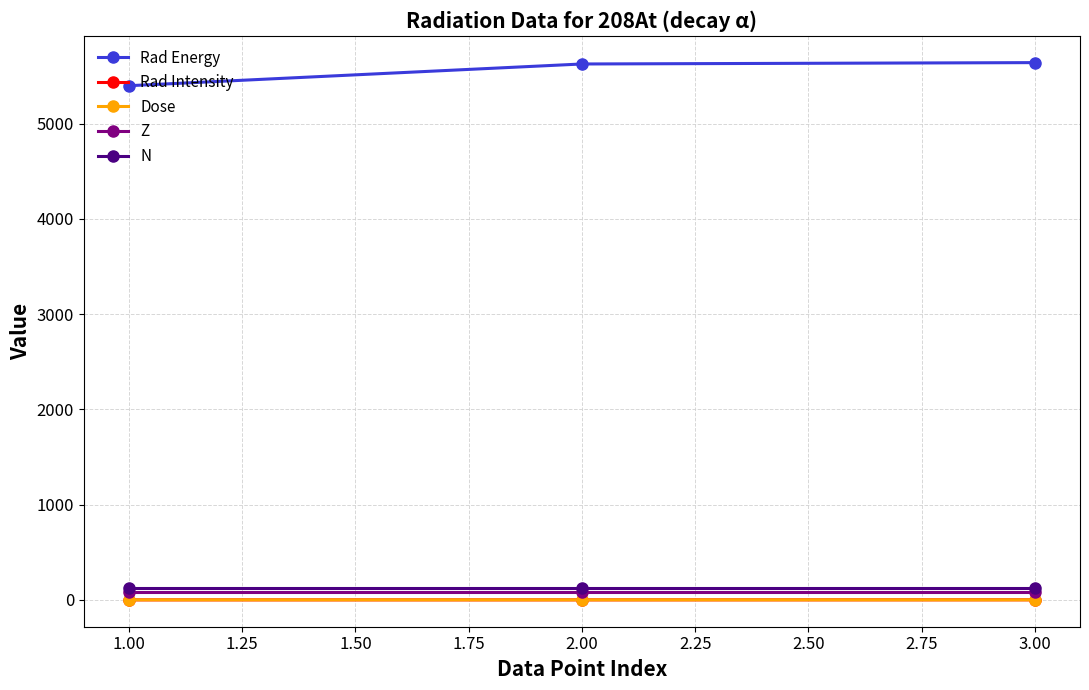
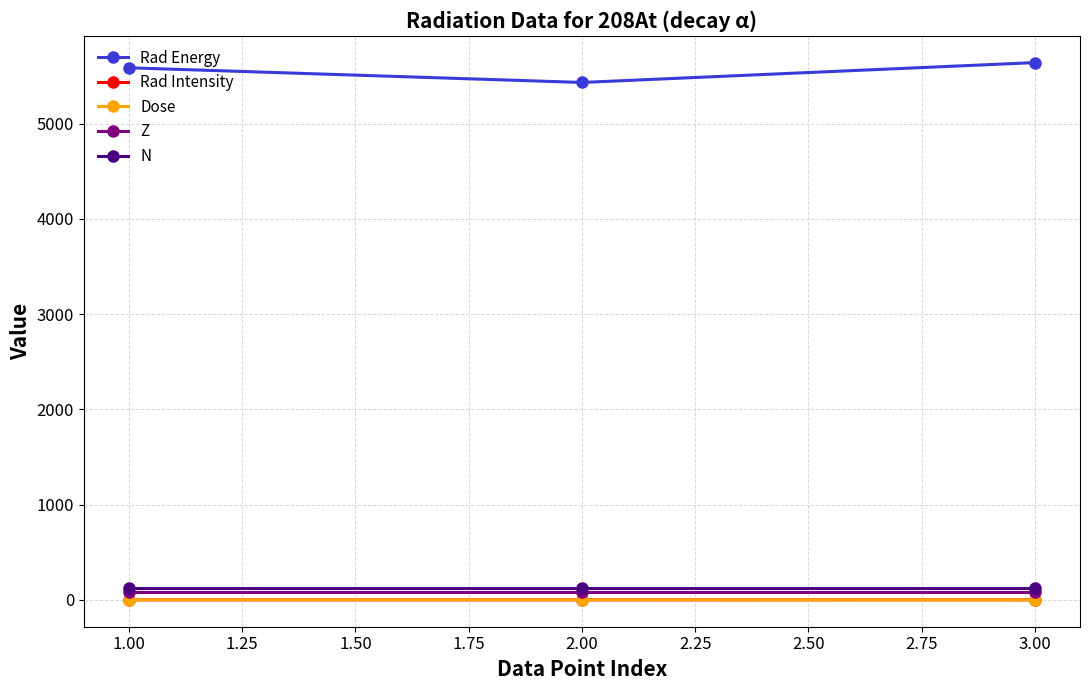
Rad Energy, 1.00: 5400 -> 5600
Rad Energy, 2.00: 5600 -> 5400
